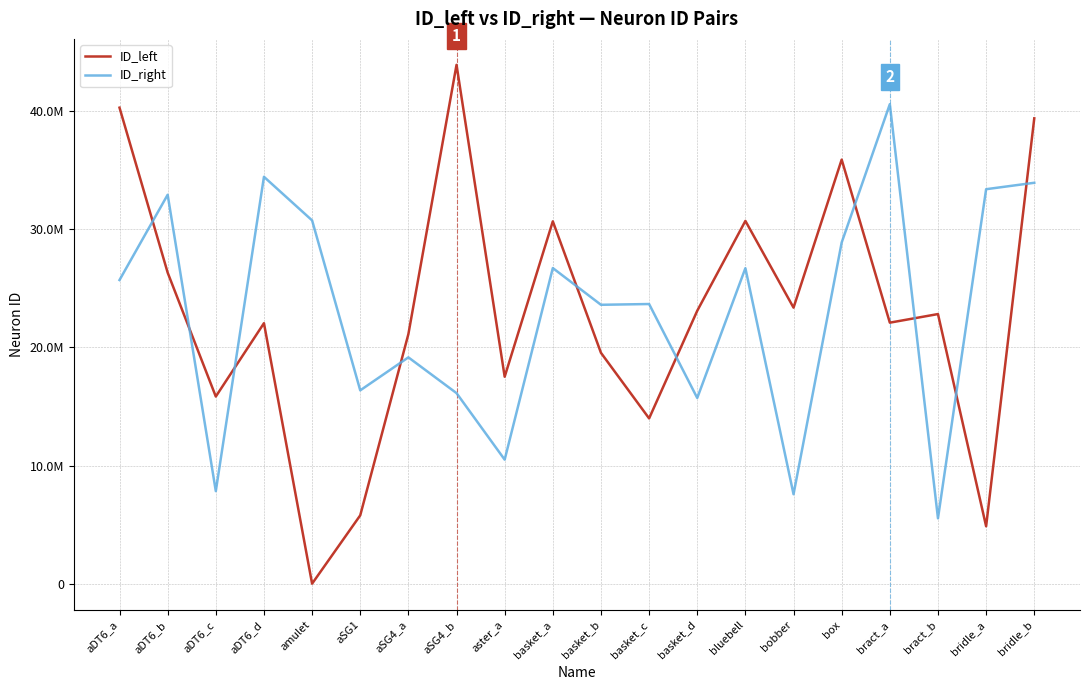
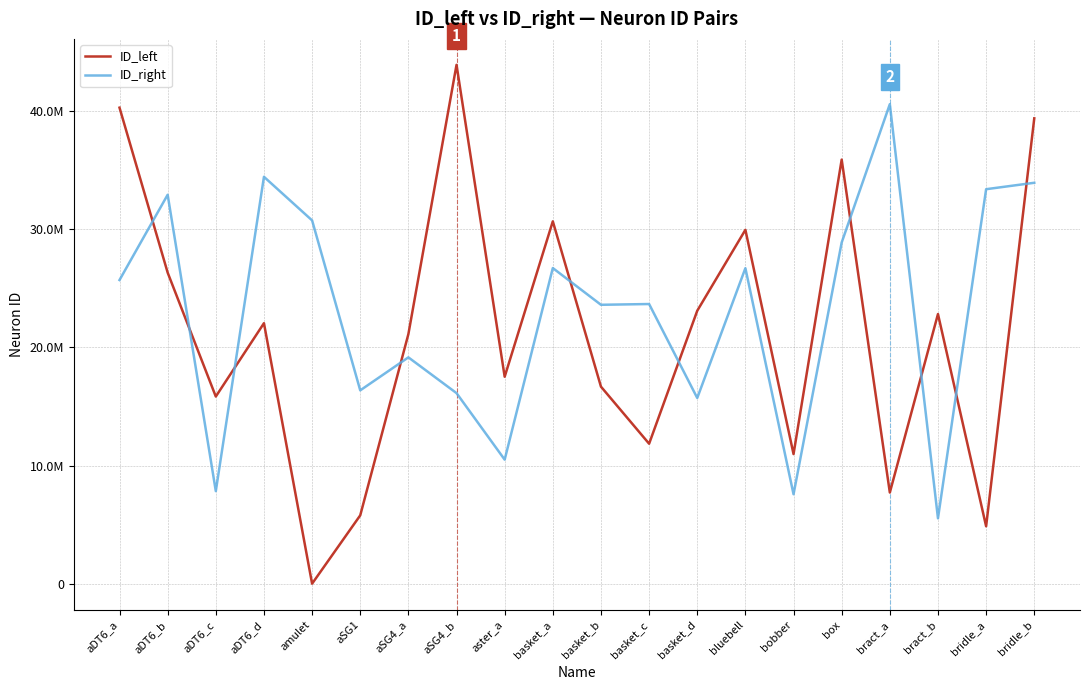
ID_left, basket_b: 19500000 -> 16700000
ID_left, basket_c: 14000000 -> 11800000
ID_left, bluebell: 30700000 -> 29900000
ID_left, bobber: 23400000 -> 11000000
ID_left, bract_a: 22100000 -> 7700000
